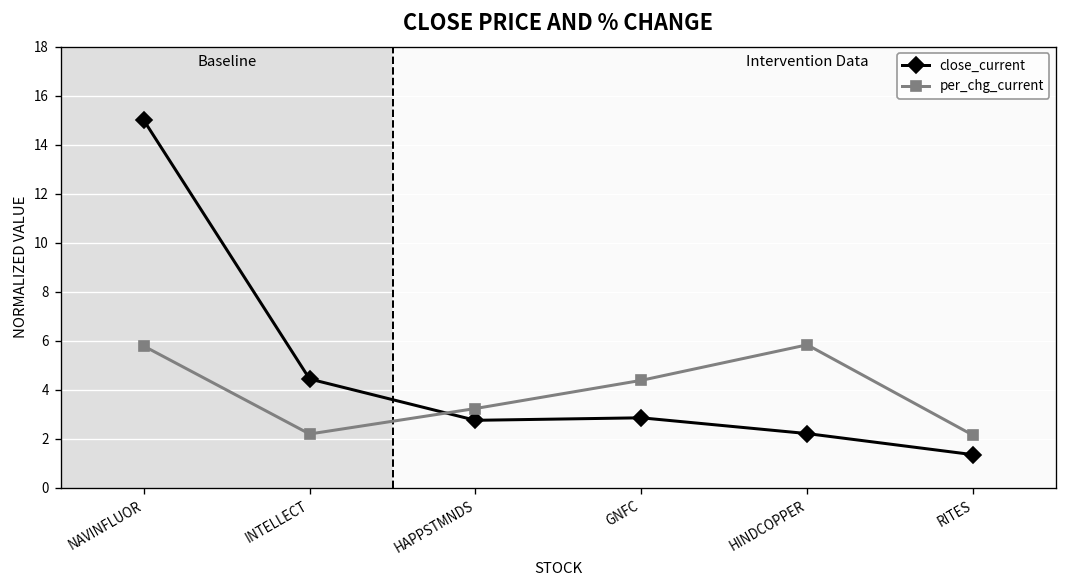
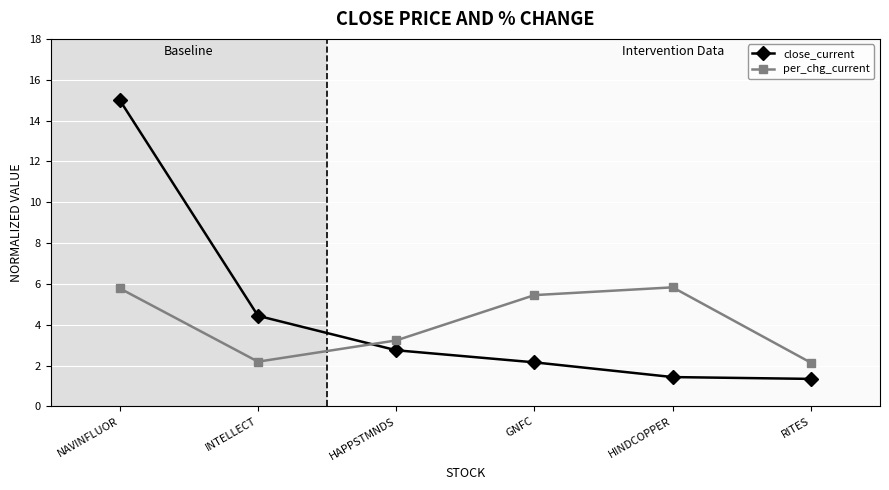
close_current, GNFC: 2.9 -> 2.2
per_chg_current, GNFC: 4.4 -> 5.5
close_current, HINDCOPPER: 2.2 -> 1.4
